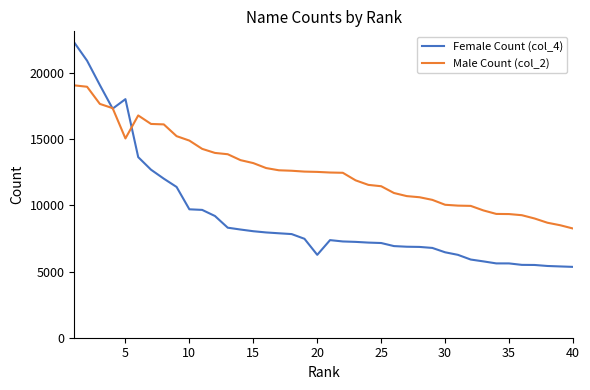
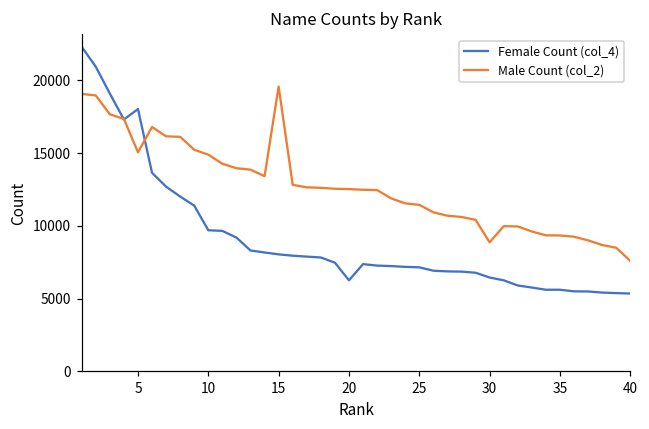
Male Count (col_2), 15: 13200 -> 19600
Male Count (col_2), 30: 10000 -> 8900
Male Count (col_2), 40: 8300 -> 7600
